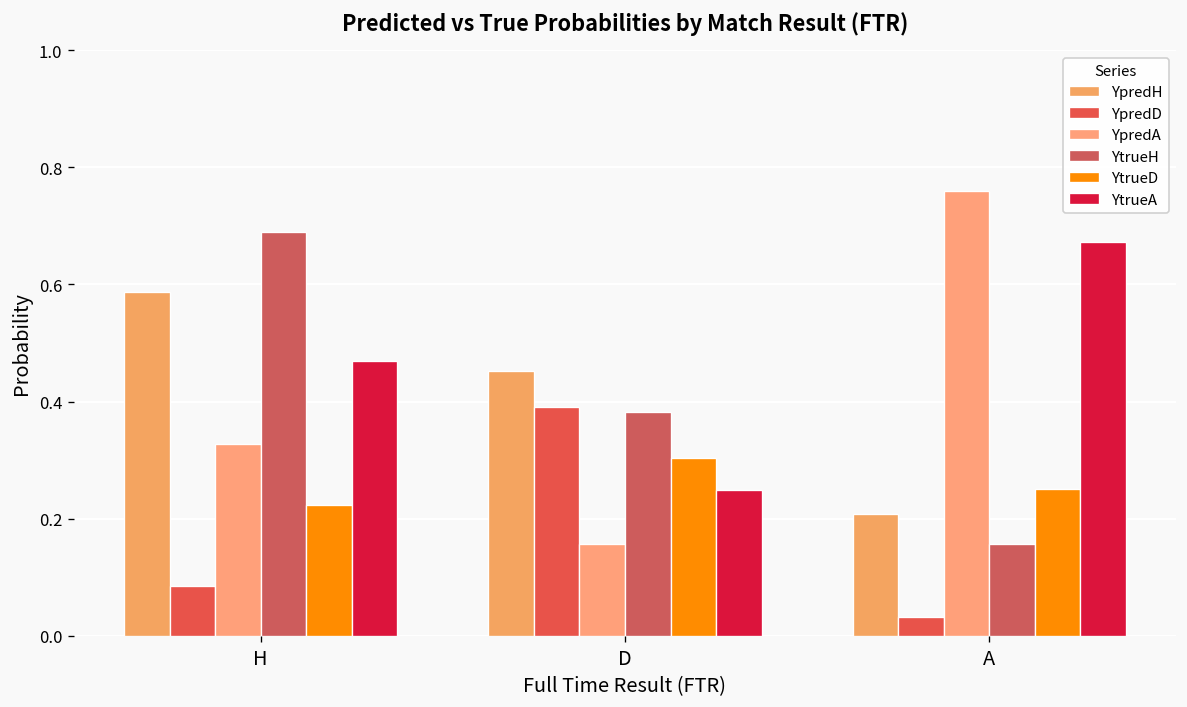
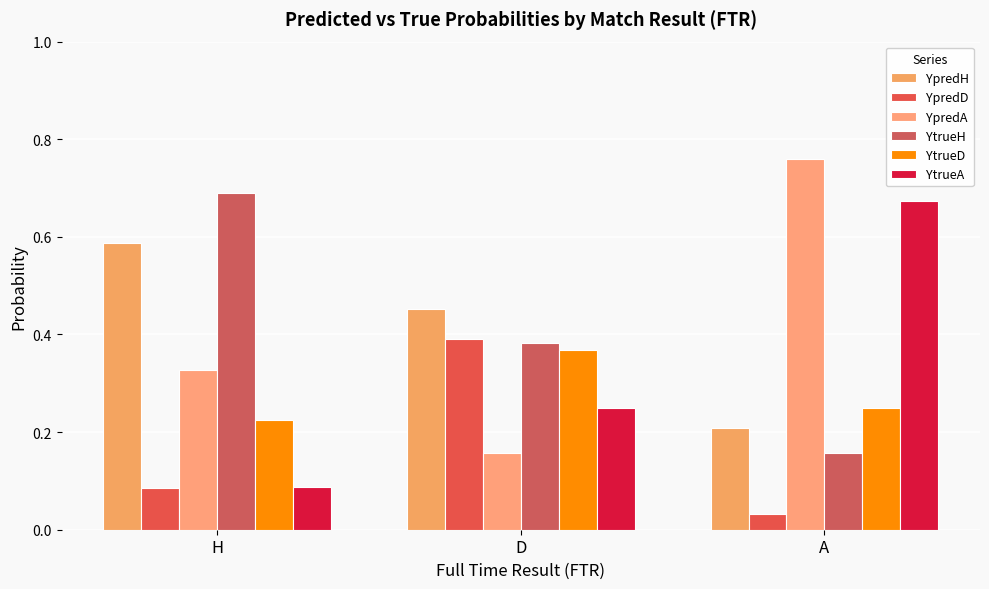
YtrueA, H: 0.47 -> 0.09
YtrueD, D: 0.30 -> 0.37
